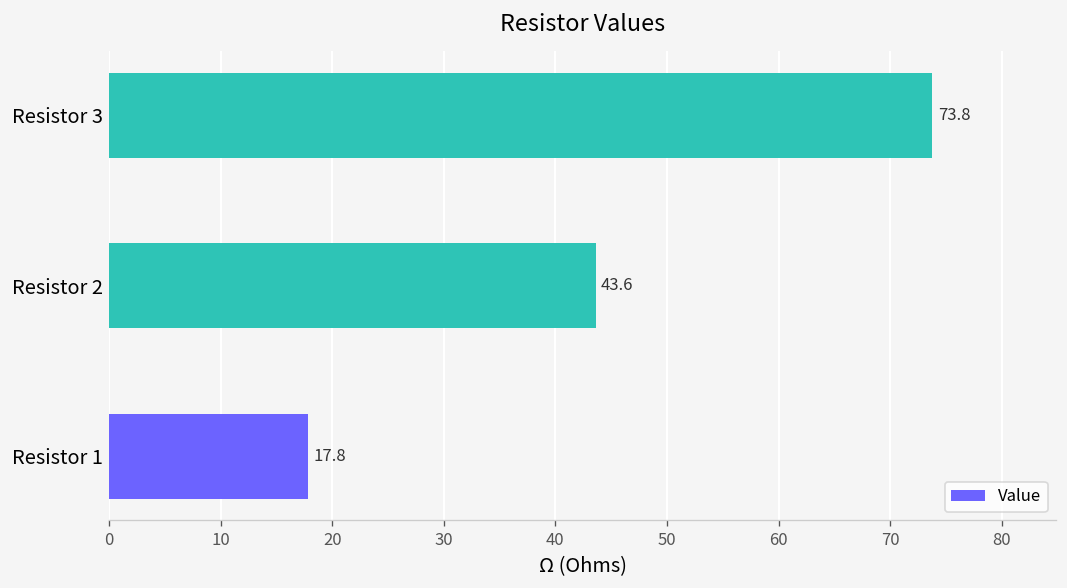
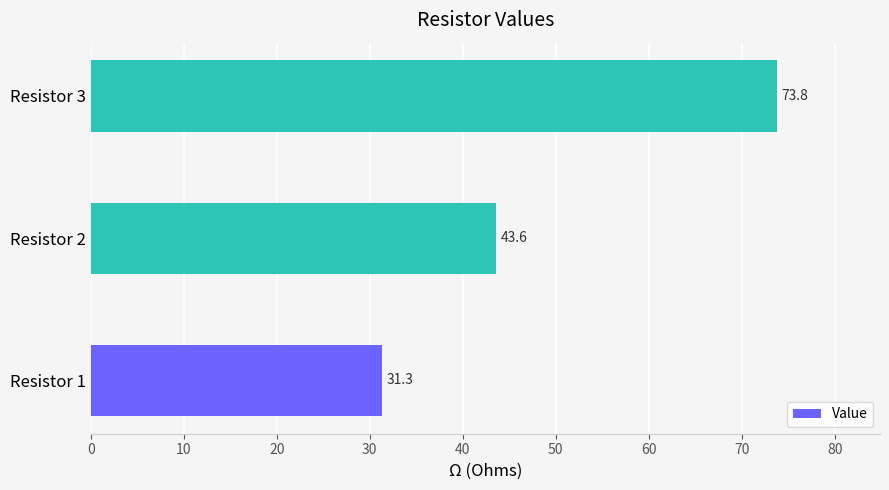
Resistor 1: 17.8 -> 31.3
